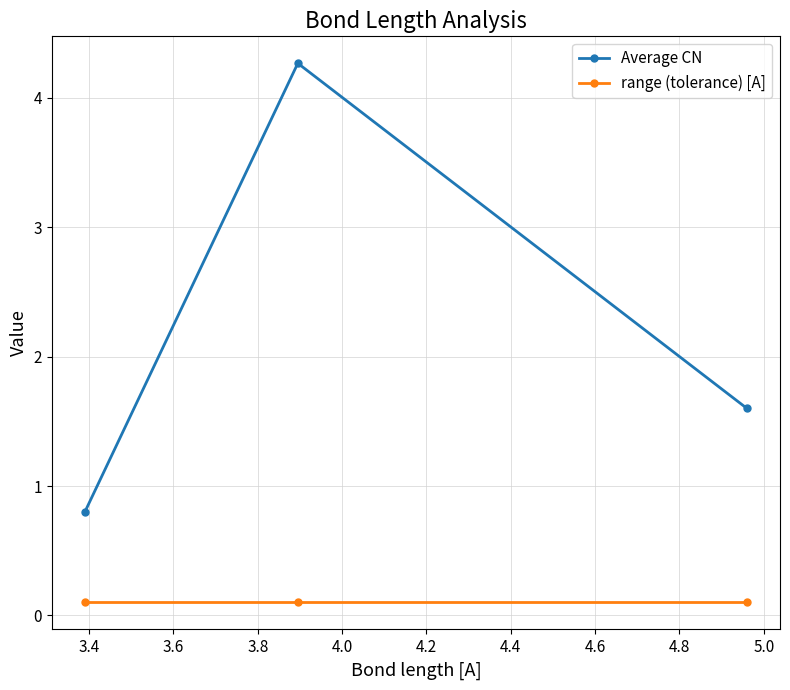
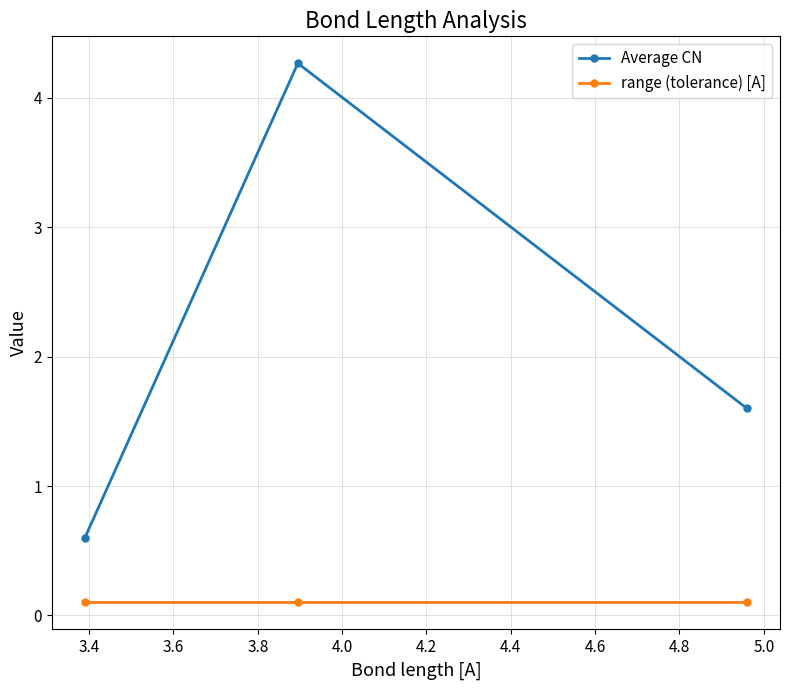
Average CN, 3.4: 0.8 -> 0.6
